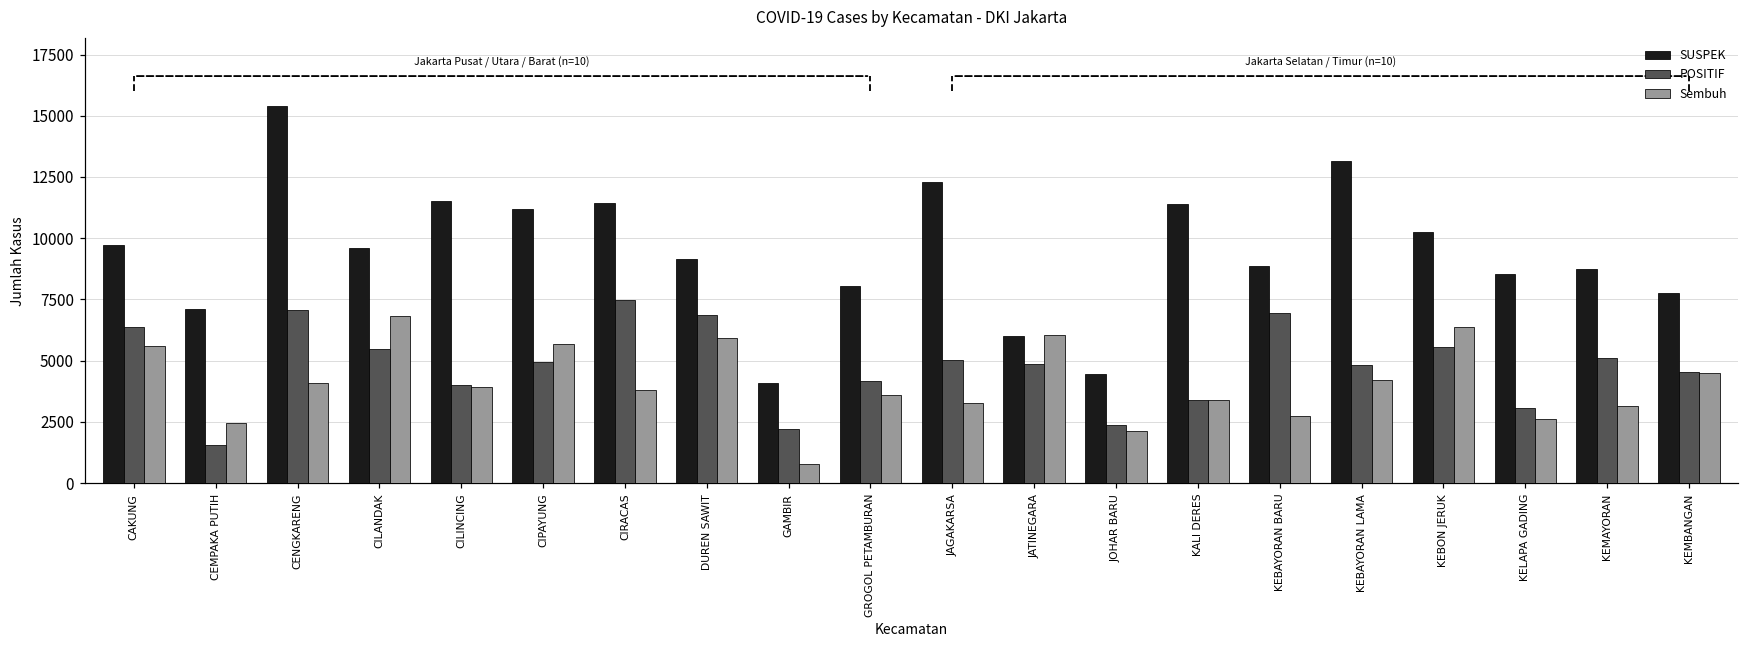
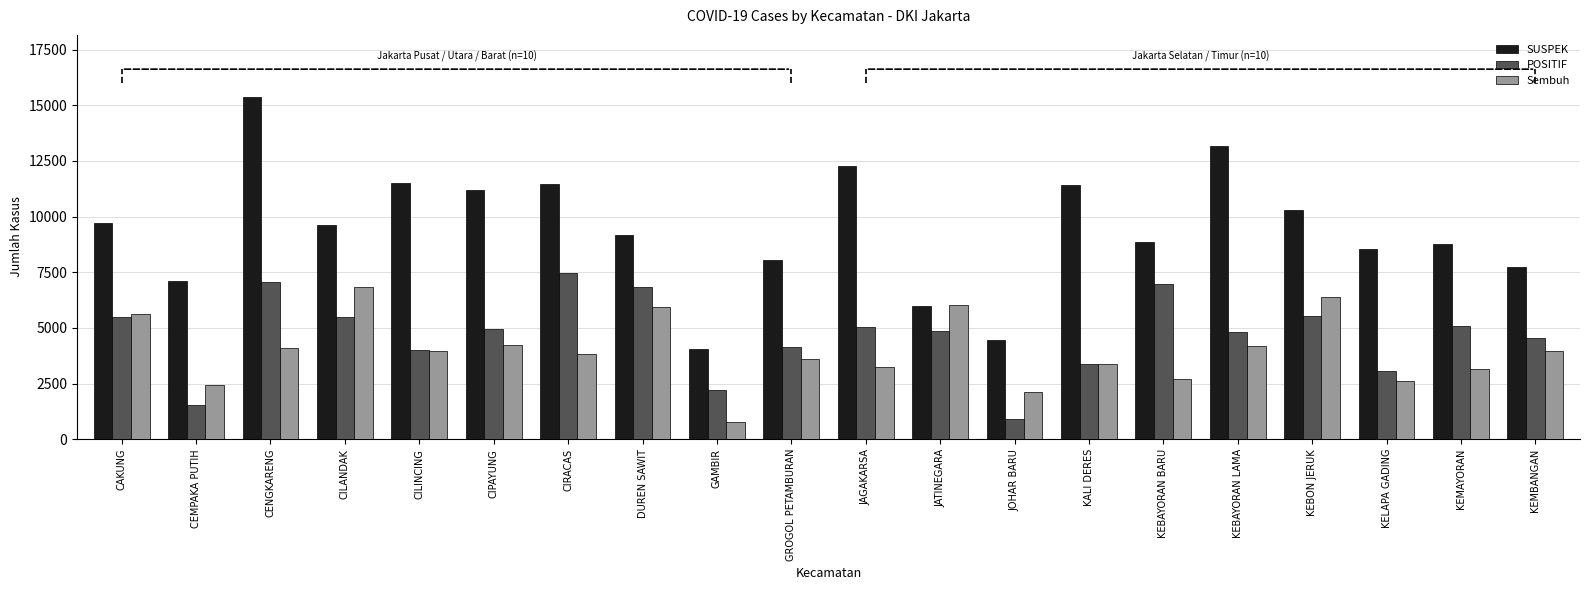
POSITIF, CAKUNG: 6400 -> 5500
Sembuh, CIPAYUNG: 5700 -> 4200
POSITIF, JOHAR BARU: 2400 -> 900
Sembuh, KEMBANGAN: 4500 -> 4000
